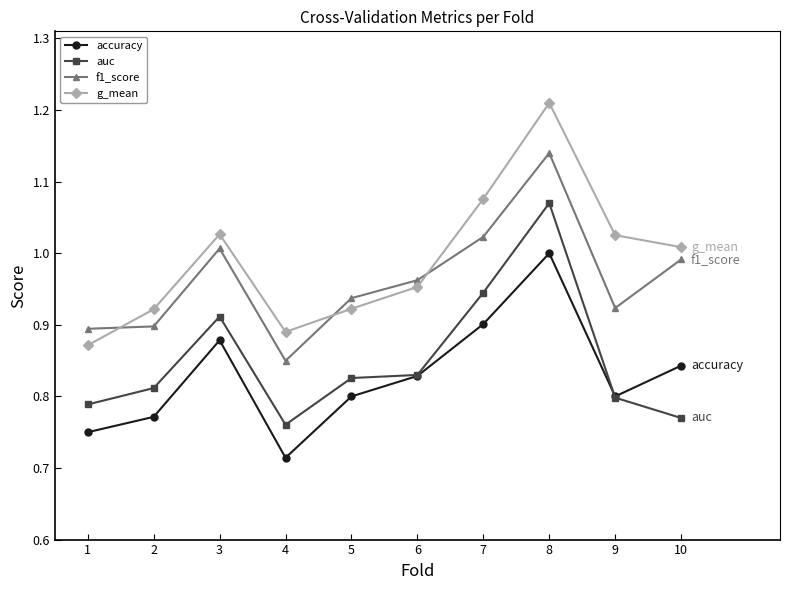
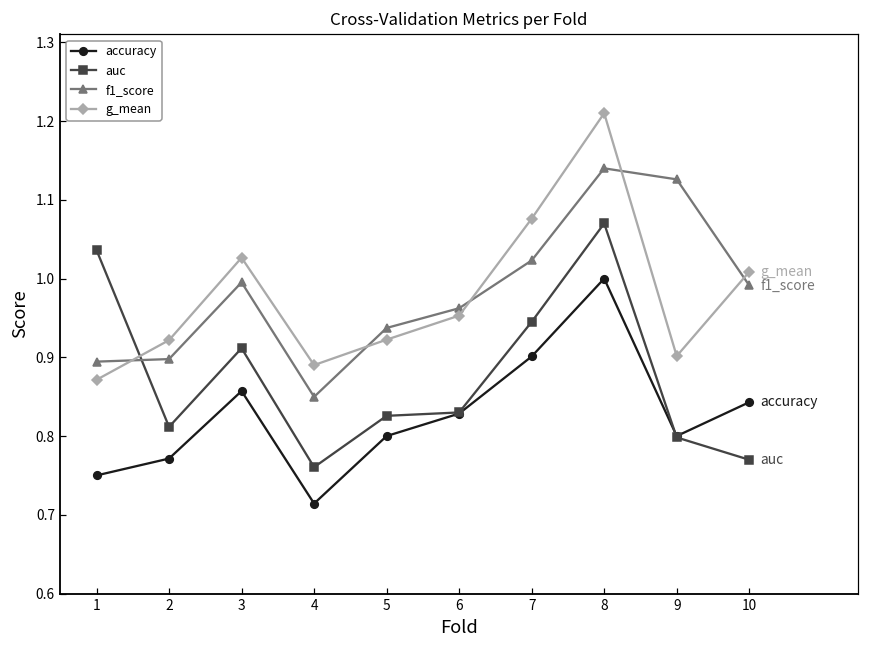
auc, 1: 0.79 -> 1.04
accuracy, 3: 0.88 -> 0.86
f1_score, 3: 1.01 -> 1.00
f1_score, 9: 0.92 -> 1.13
g_mean, 9: 1.03 -> 0.90
